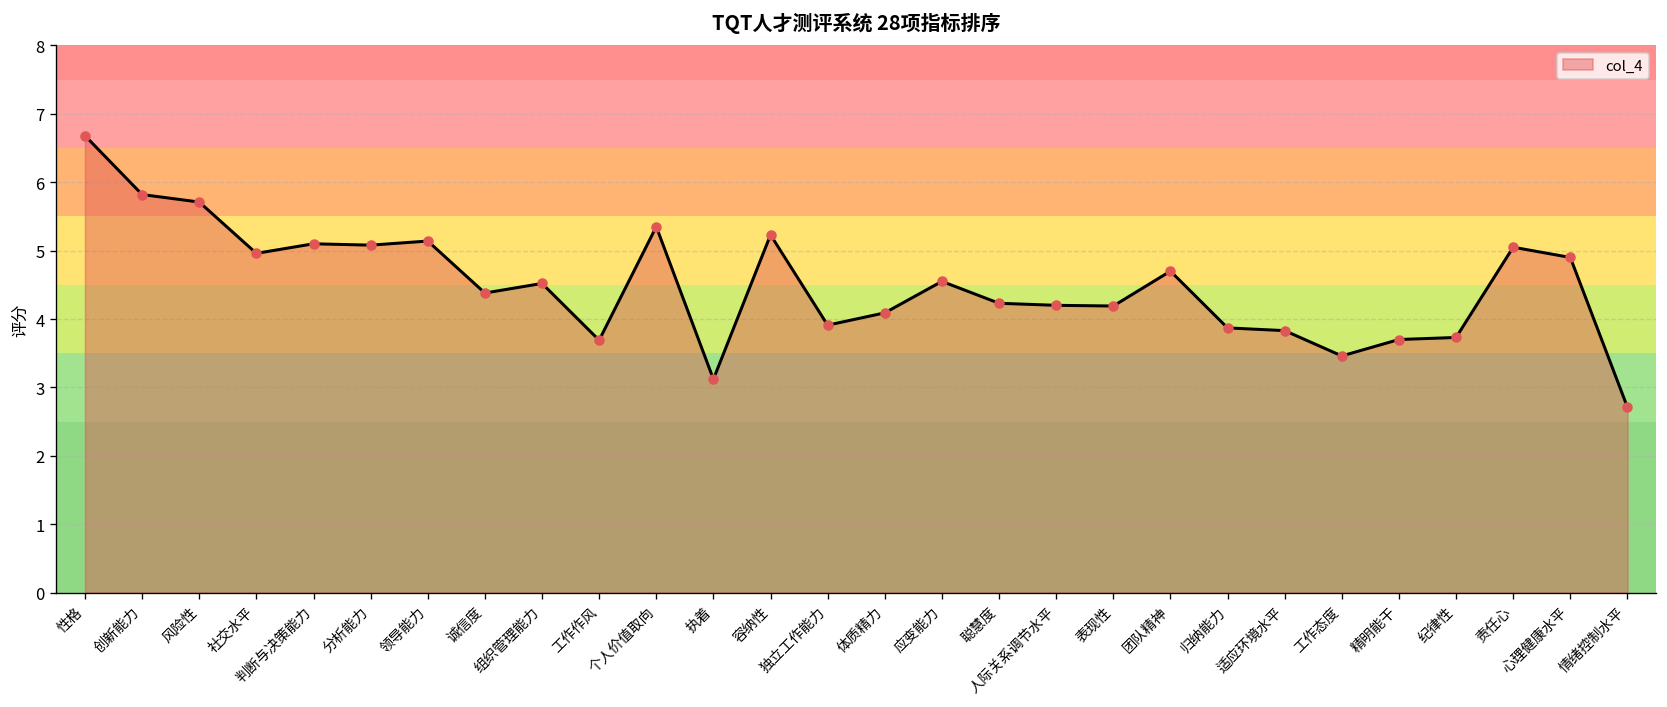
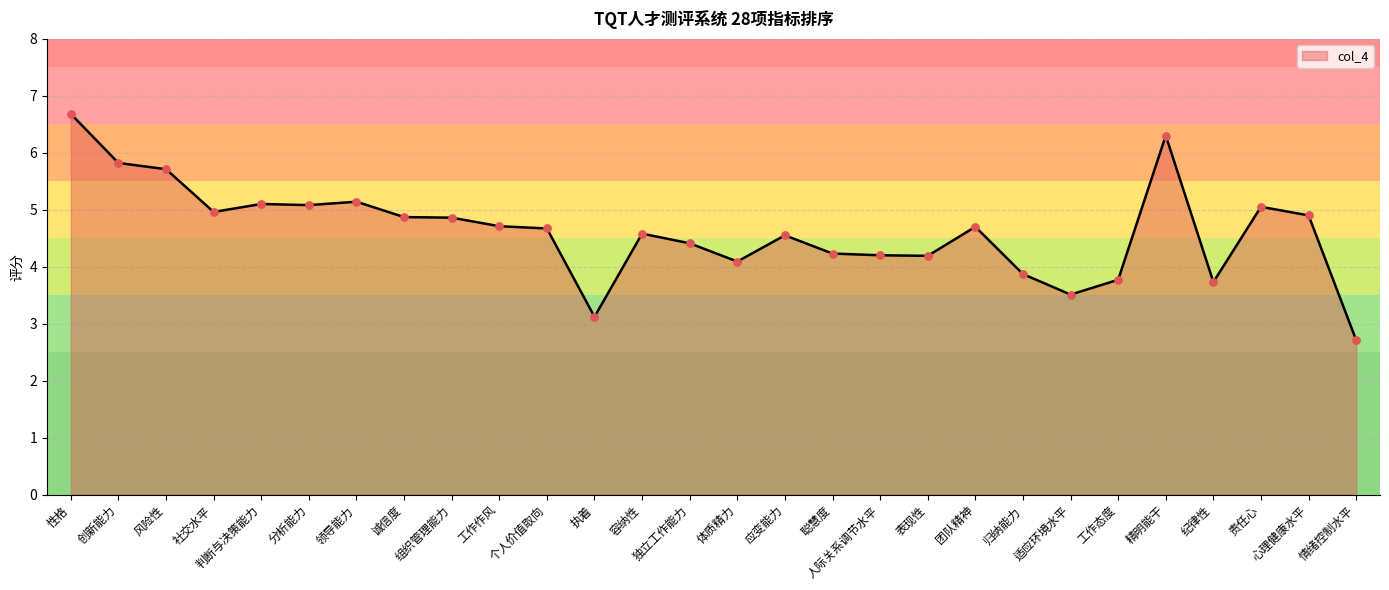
诚信度: 4.4 -> 4.9
组织管理能力: 4.5 -> 4.9
工作作风: 3.7 -> 4.7
个人价值取向: 5.4 -> 4.7
容纳性: 5.2 -> 4.6
独立工作能力: 3.9 -> 4.4
适应环境水平: 3.8 -> 3.5
工作态度: 3.5 -> 3.8
精明能干: 3.7 -> 6.3
